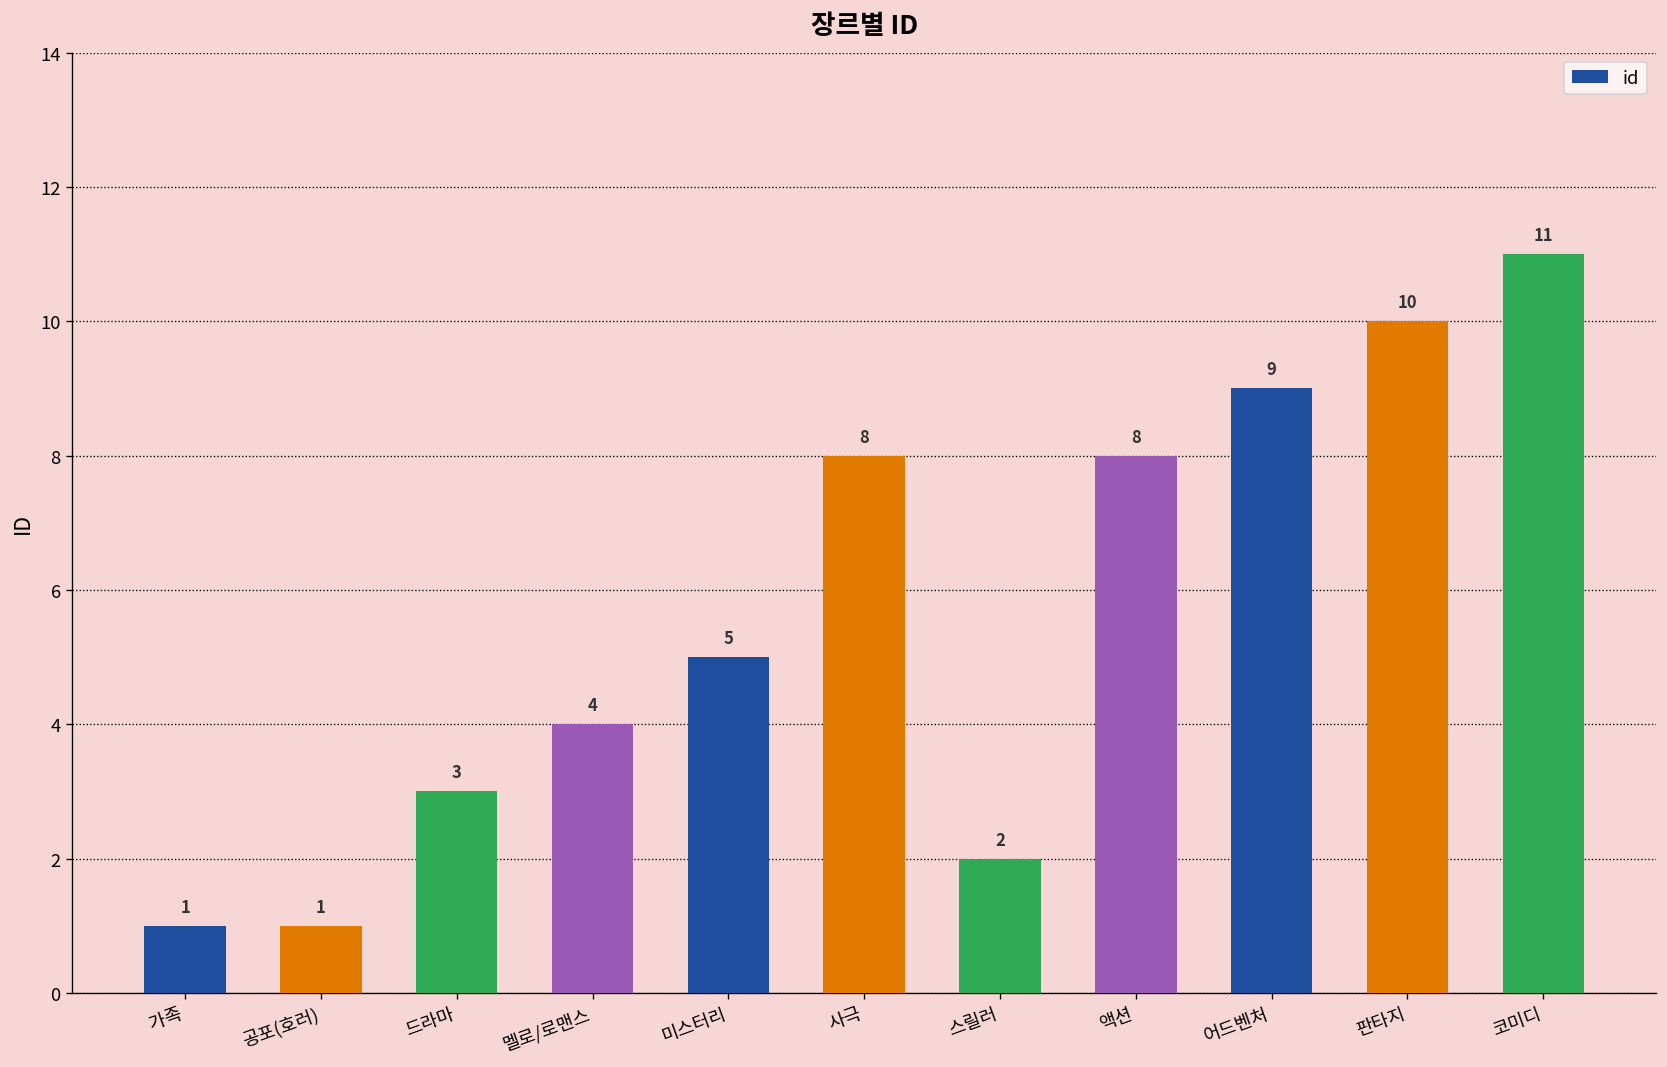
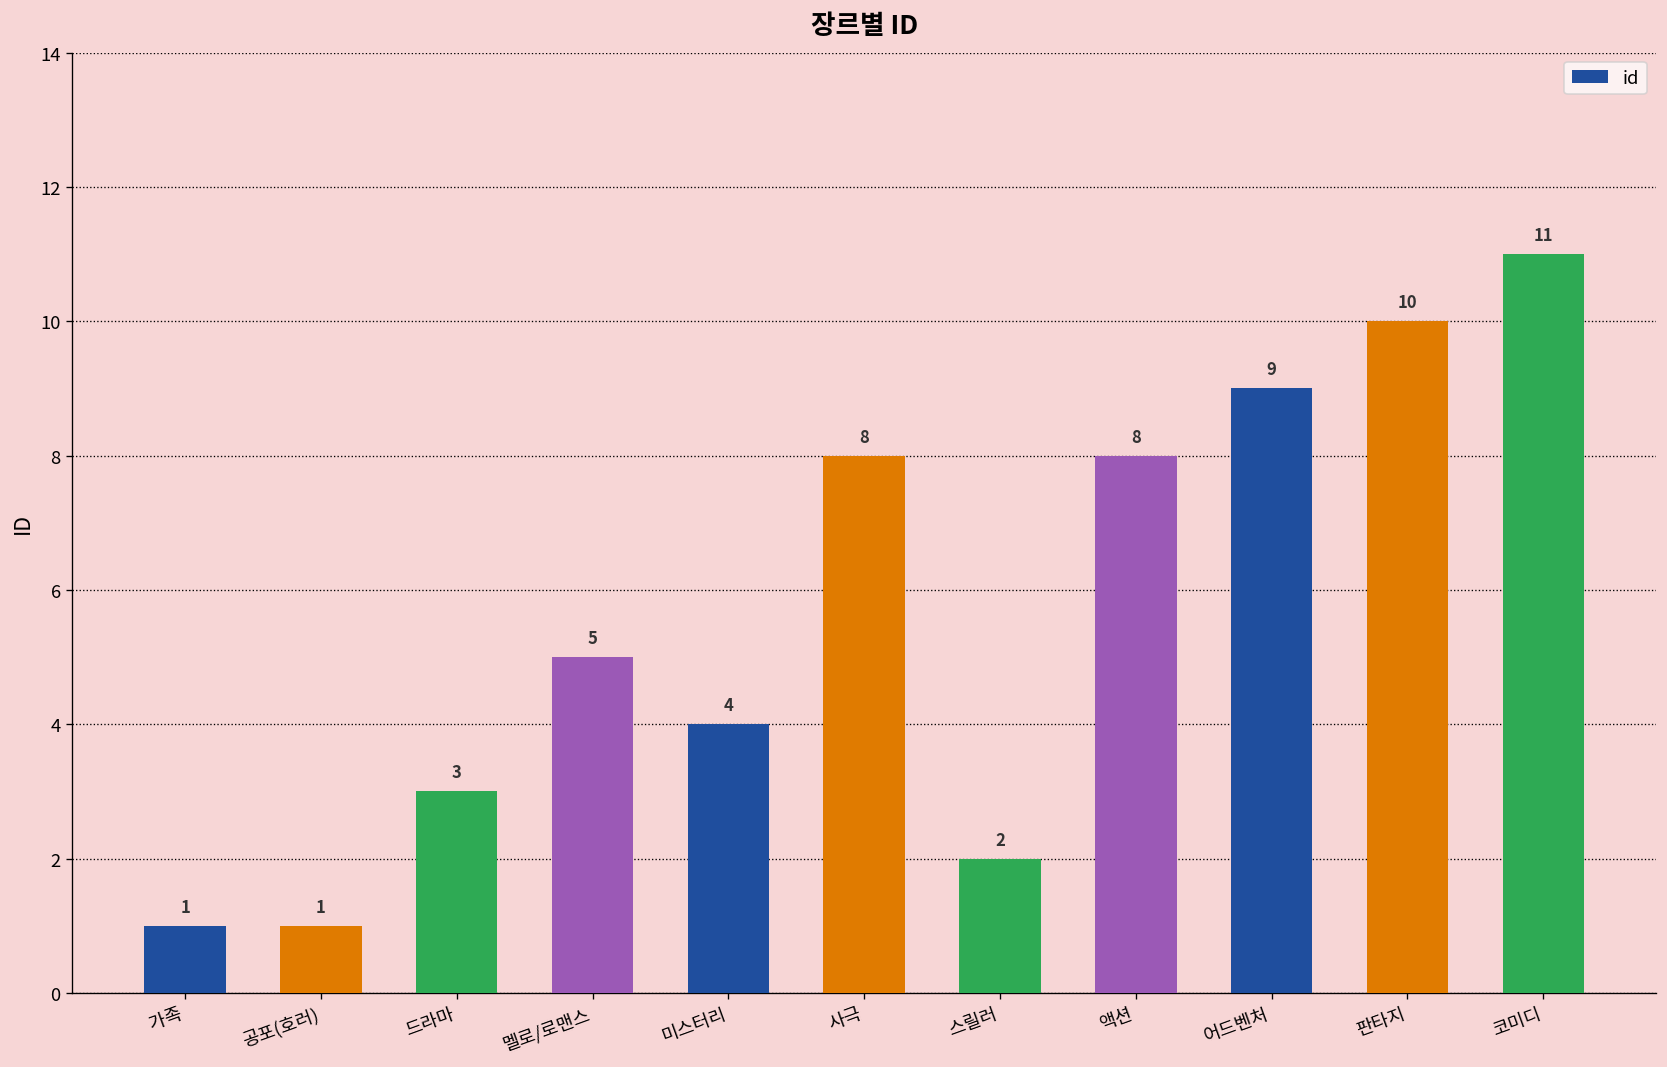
멜로/로맨스: 4 -> 5
미스터리: 5 -> 4
